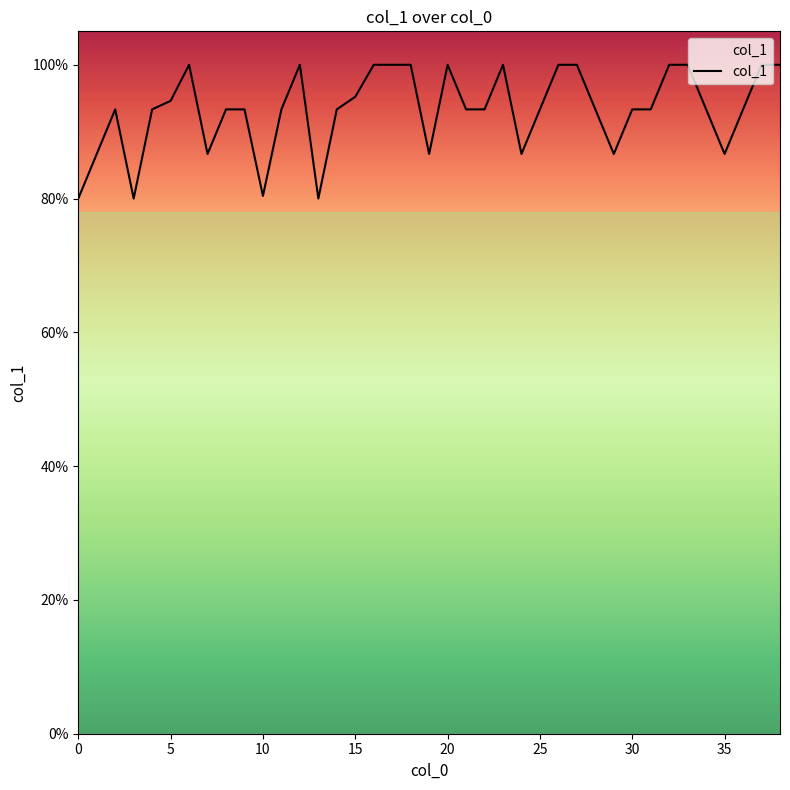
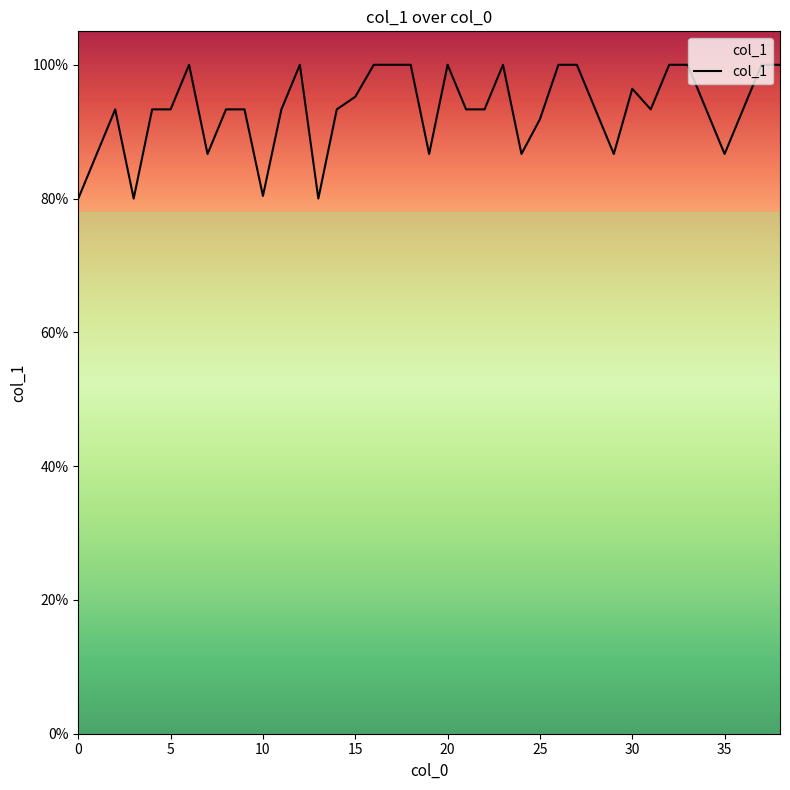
5: 95% -> 93%
25: 93% -> 92%
30: 93% -> 96%
